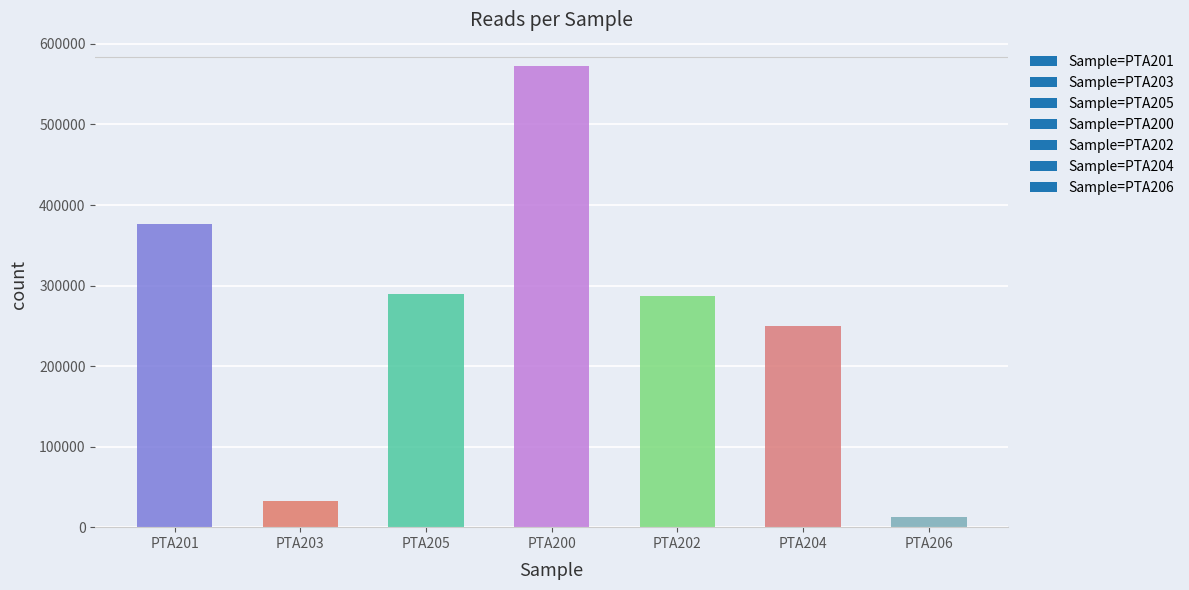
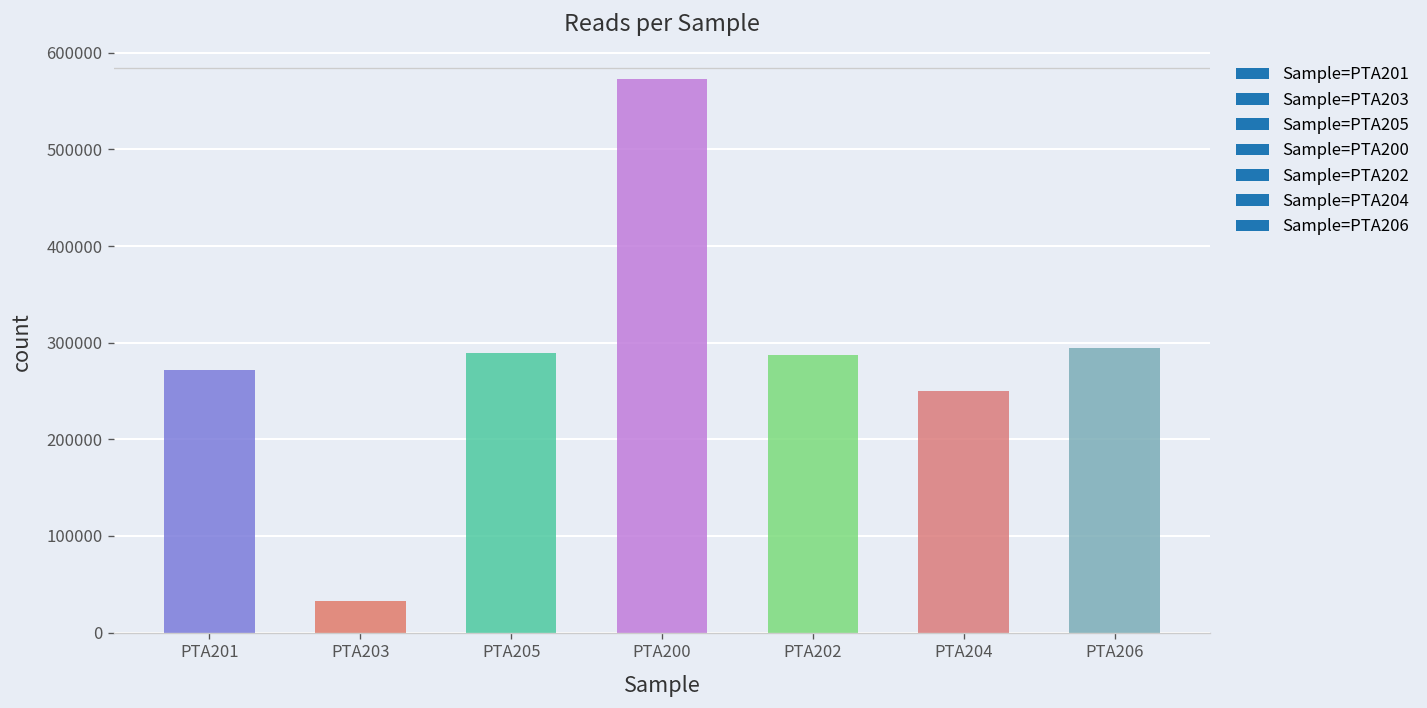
PTA201: 380000 -> 270000
PTA206: 10000 -> 290000
